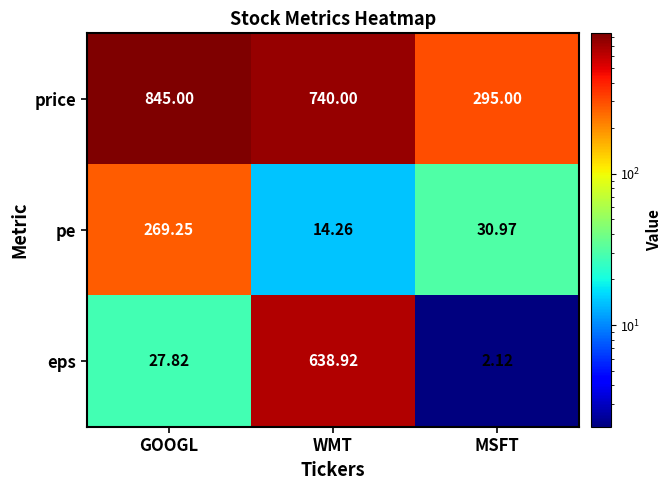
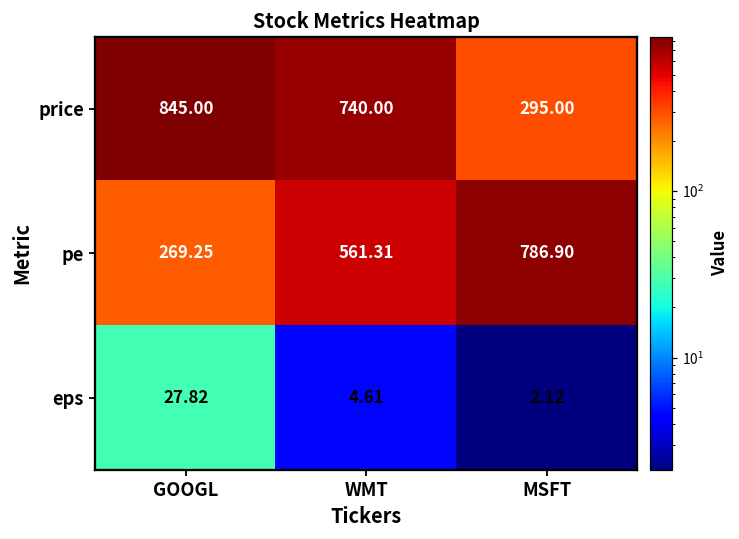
pe, WMT: 14.26 -> 561.31
pe, MSFT: 30.97 -> 786.90
eps, WMT: 638.92 -> 4.61
